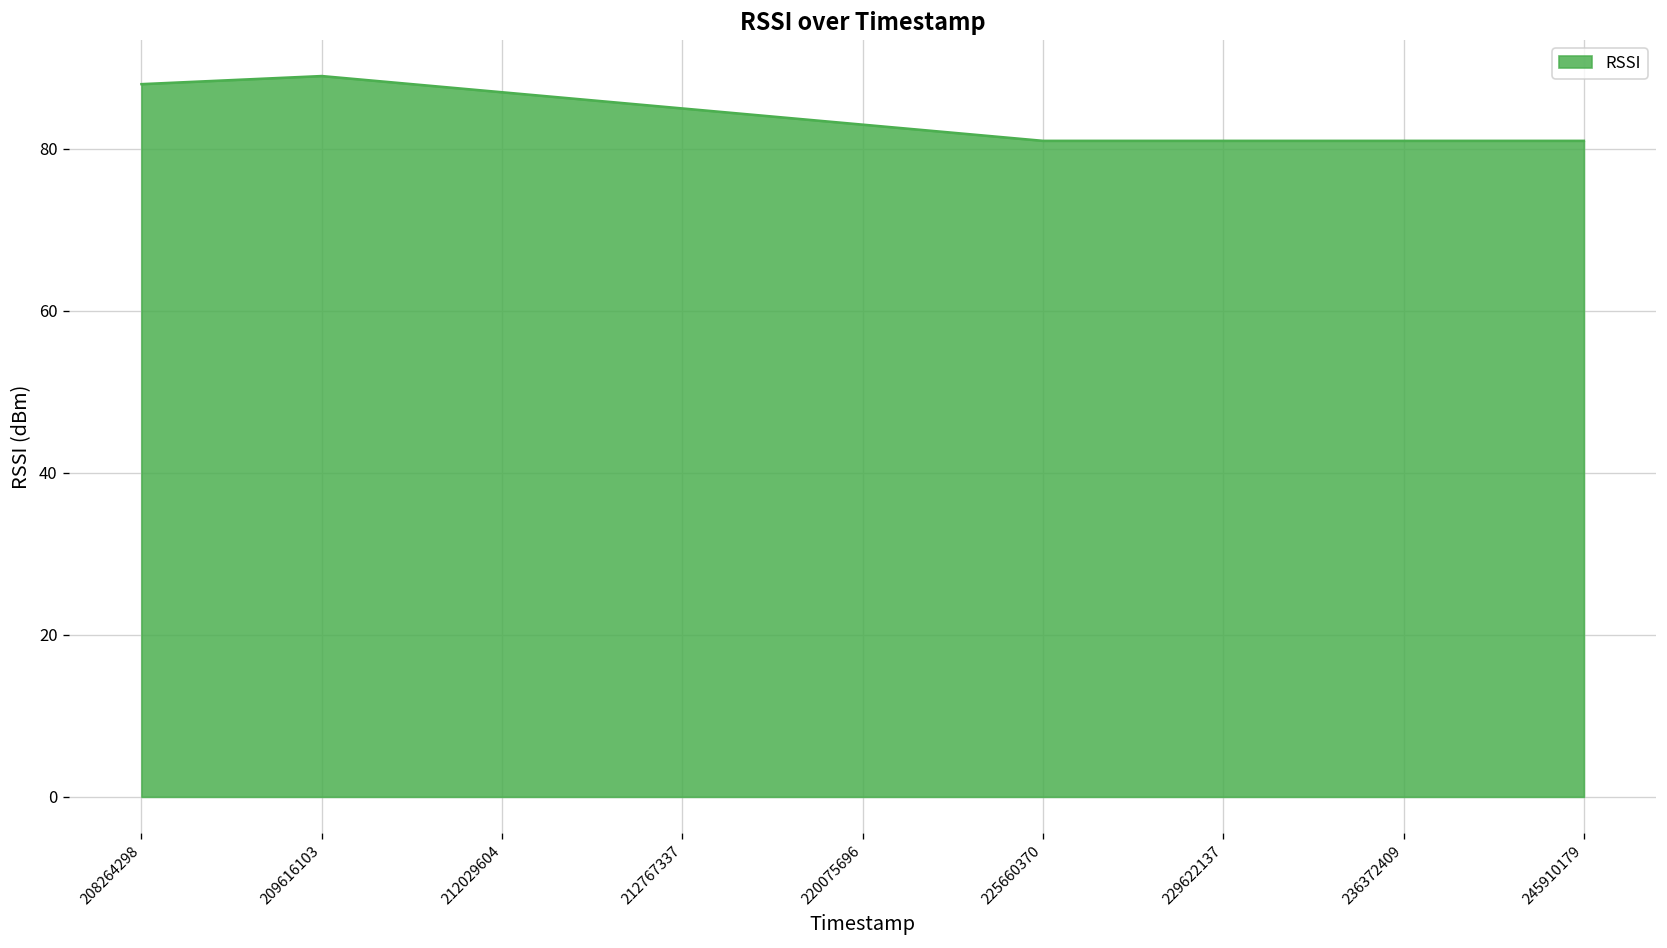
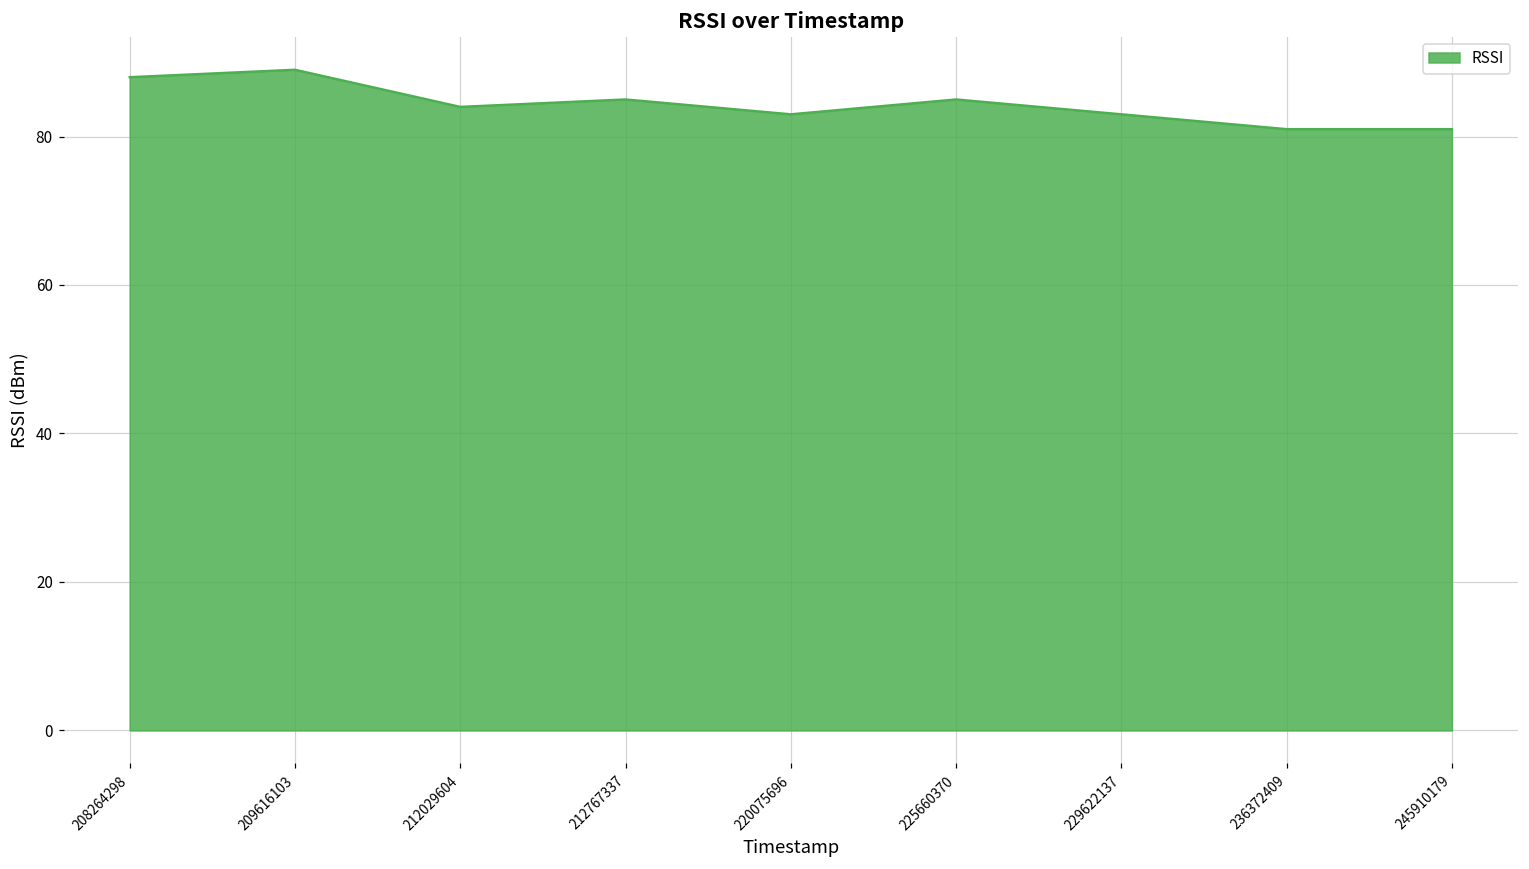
212029604: 87 -> 84
225660370: 81 -> 85
229622137: 81 -> 83
